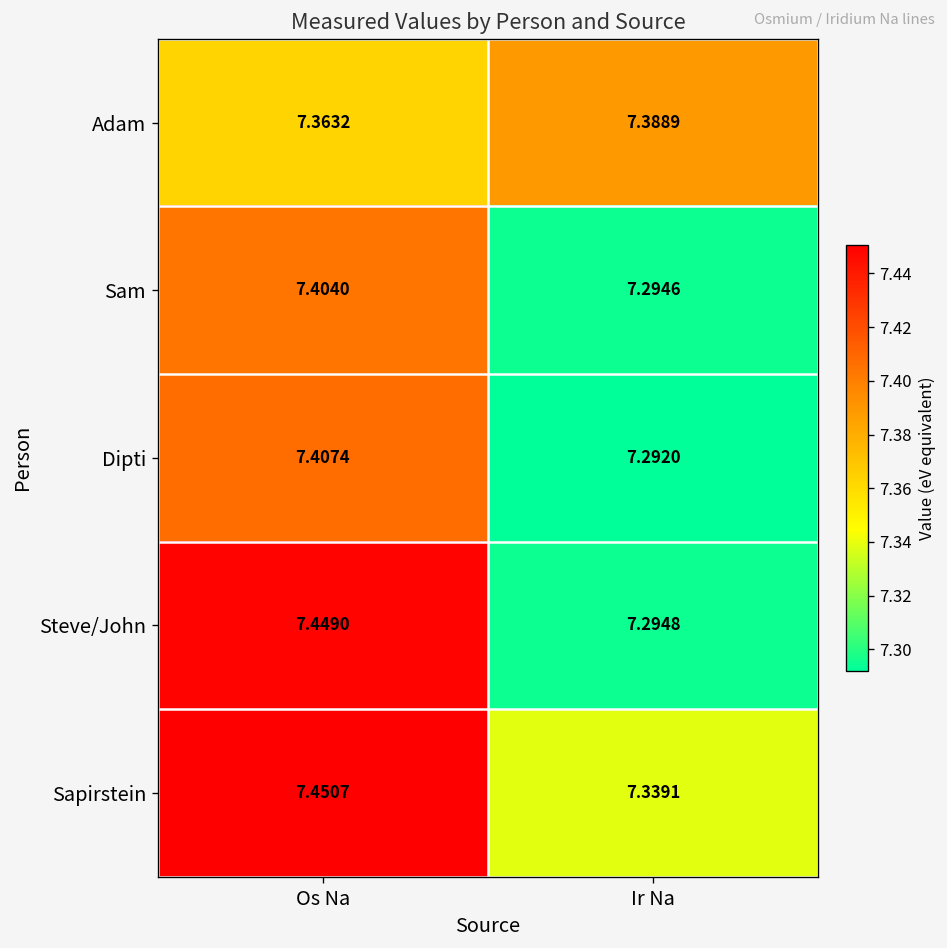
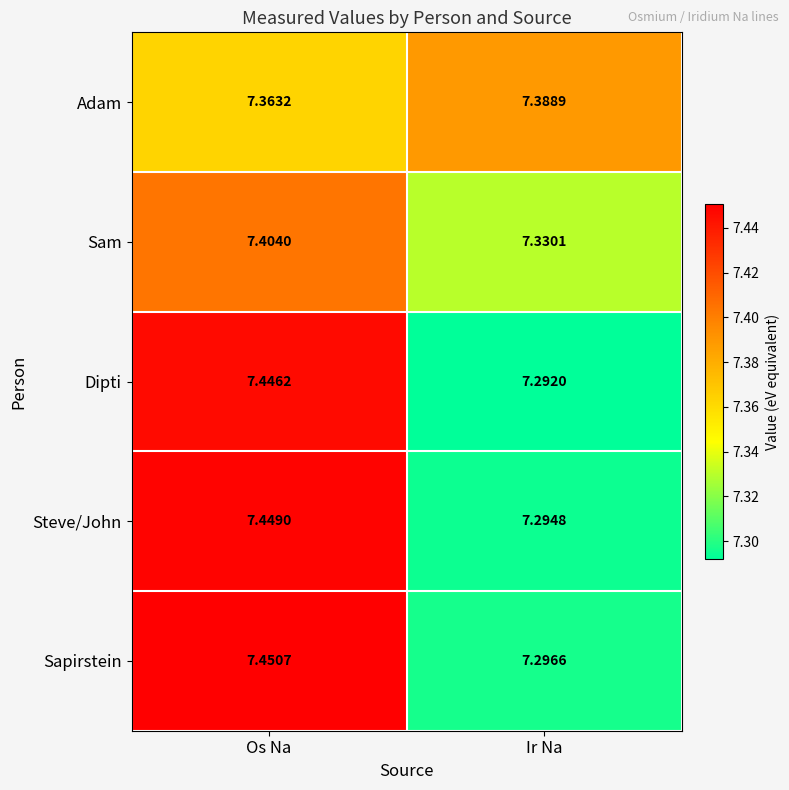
Sam, Ir Na: 7.2946 -> 7.3301
Dipti, Os Na: 7.4074 -> 7.4462
Sapirstein, Ir Na: 7.3391 -> 7.2966
